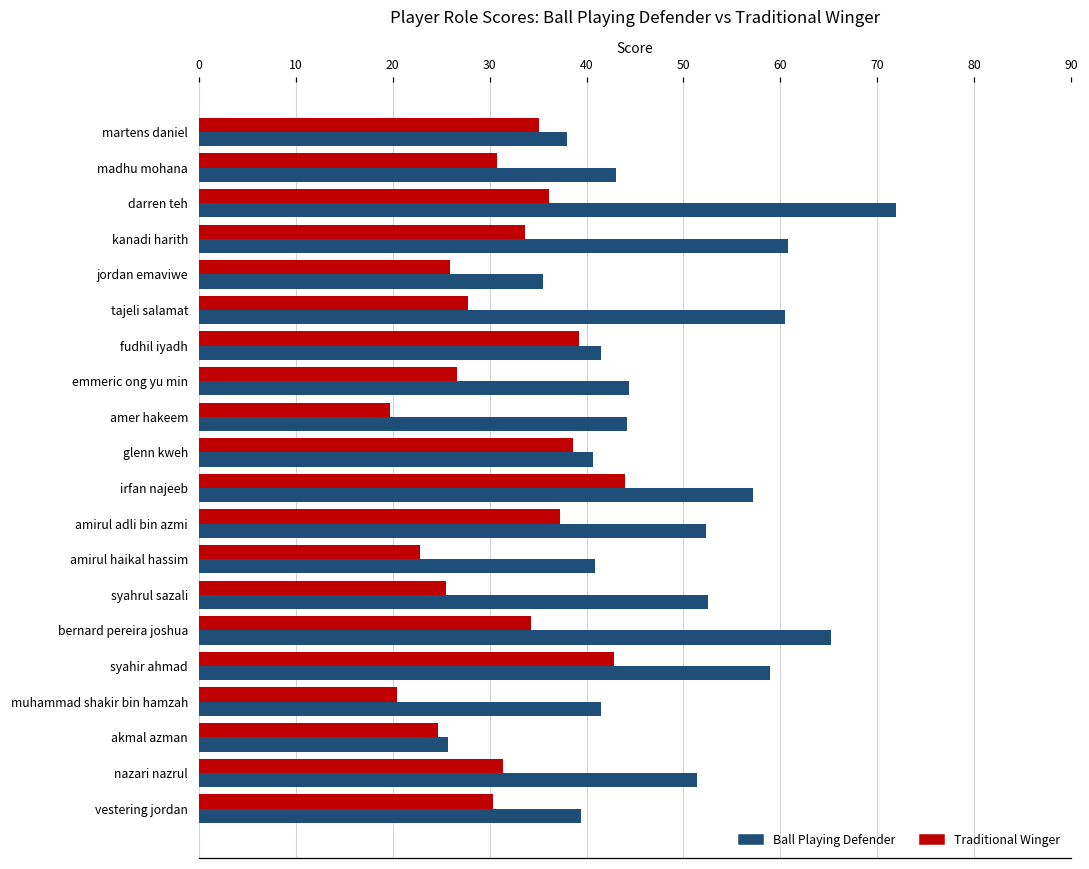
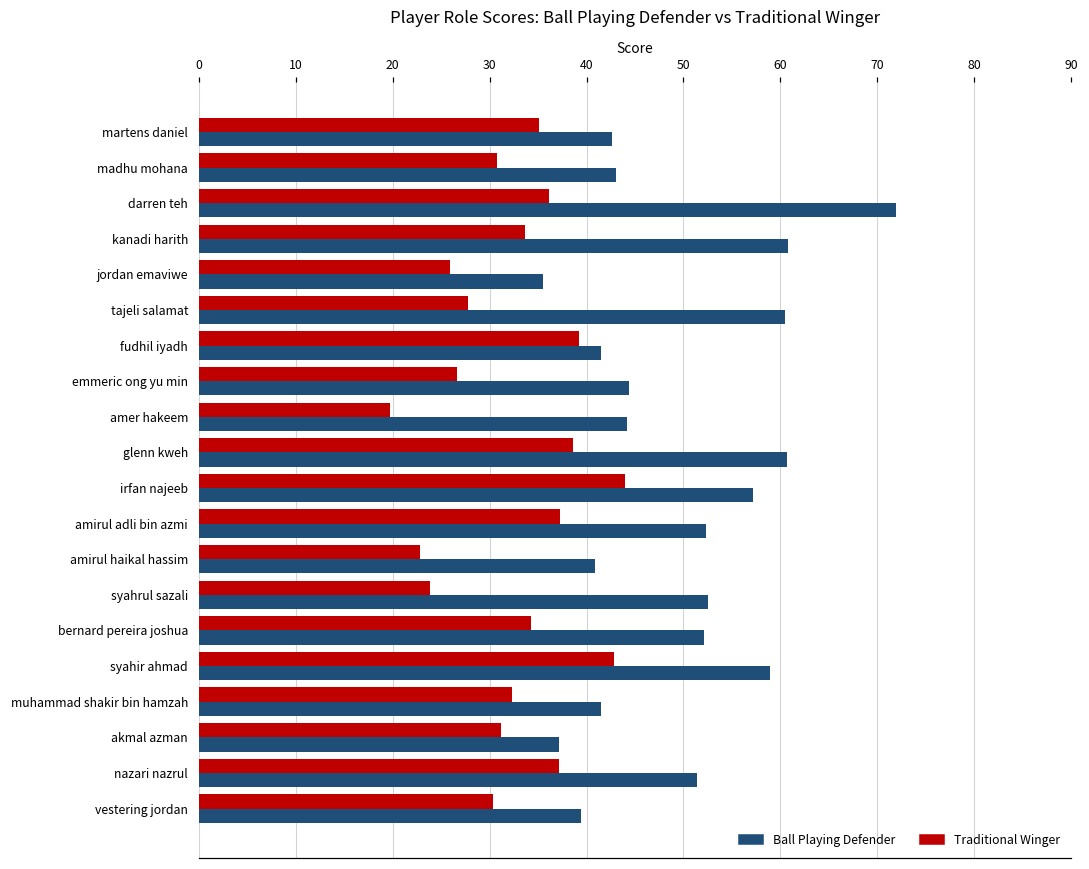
Ball Playing Defender, martens daniel: 38 -> 43
Ball Playing Defender, glenn kweh: 41 -> 61
Traditional Winger, syahrul sazali: 26 -> 24
Ball Playing Defender, bernard pereira joshua: 65 -> 52
Traditional Winger, muhammad shakir bin hamzah: 20 -> 32
Traditional Winger, akmal azman: 25 -> 31
Ball Playing Defender, akmal azman: 26 -> 37
Traditional Winger, nazari nazrul: 31 -> 37
